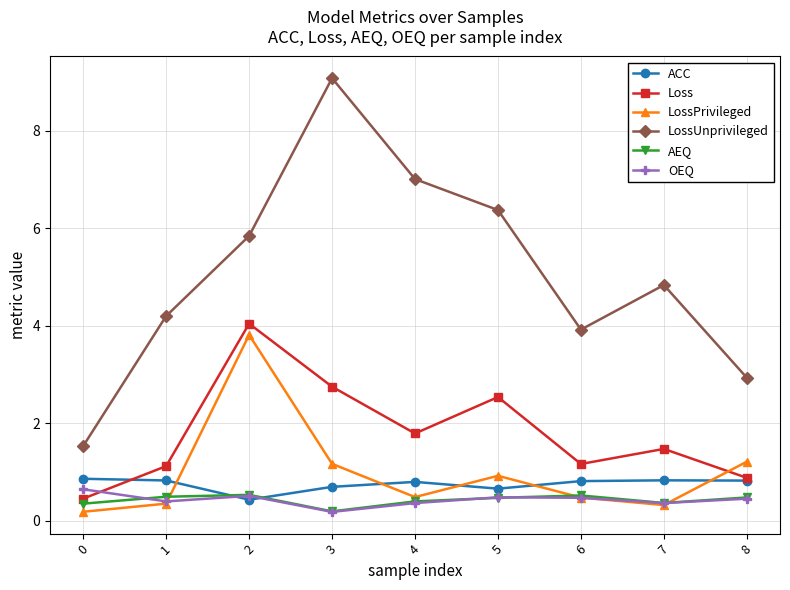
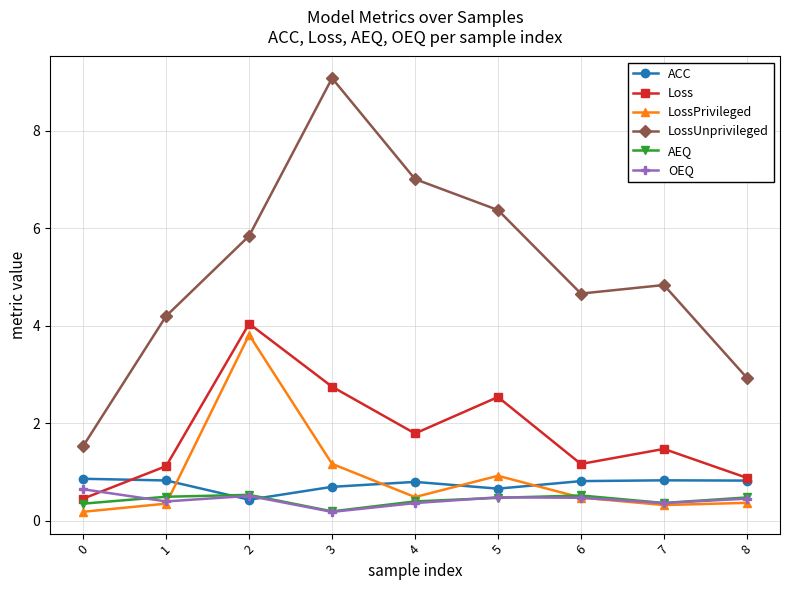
LossUnprivileged, 6: 3.9 -> 4.7
LossPrivileged, 8: 1.2 -> 0.4
